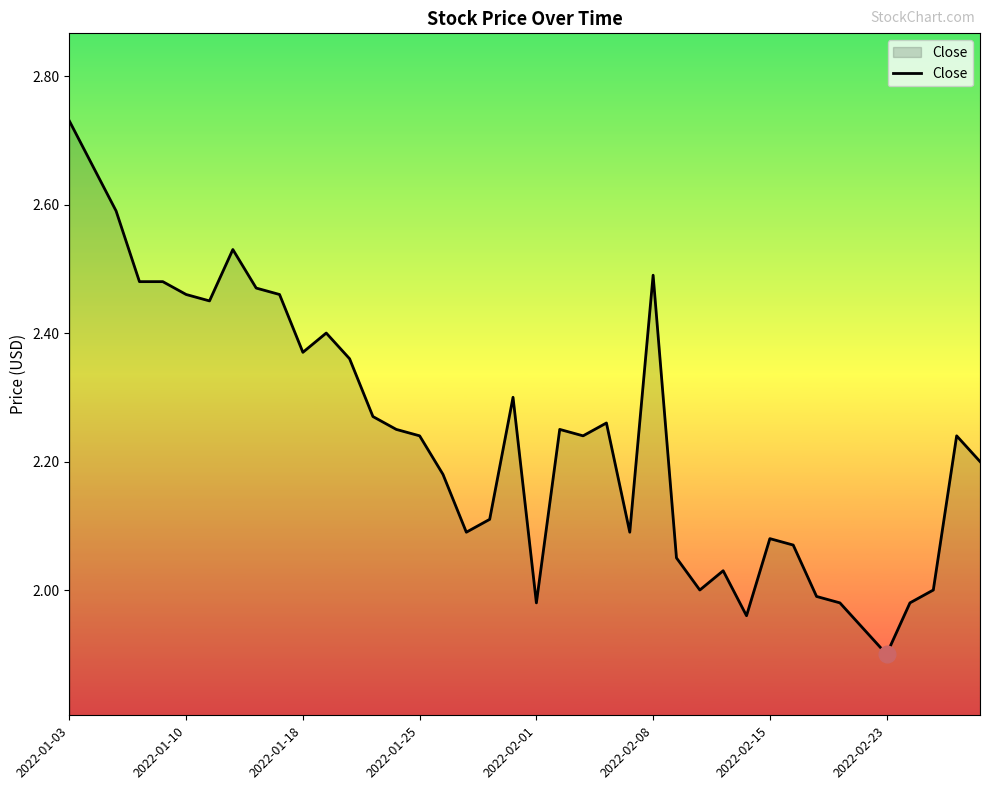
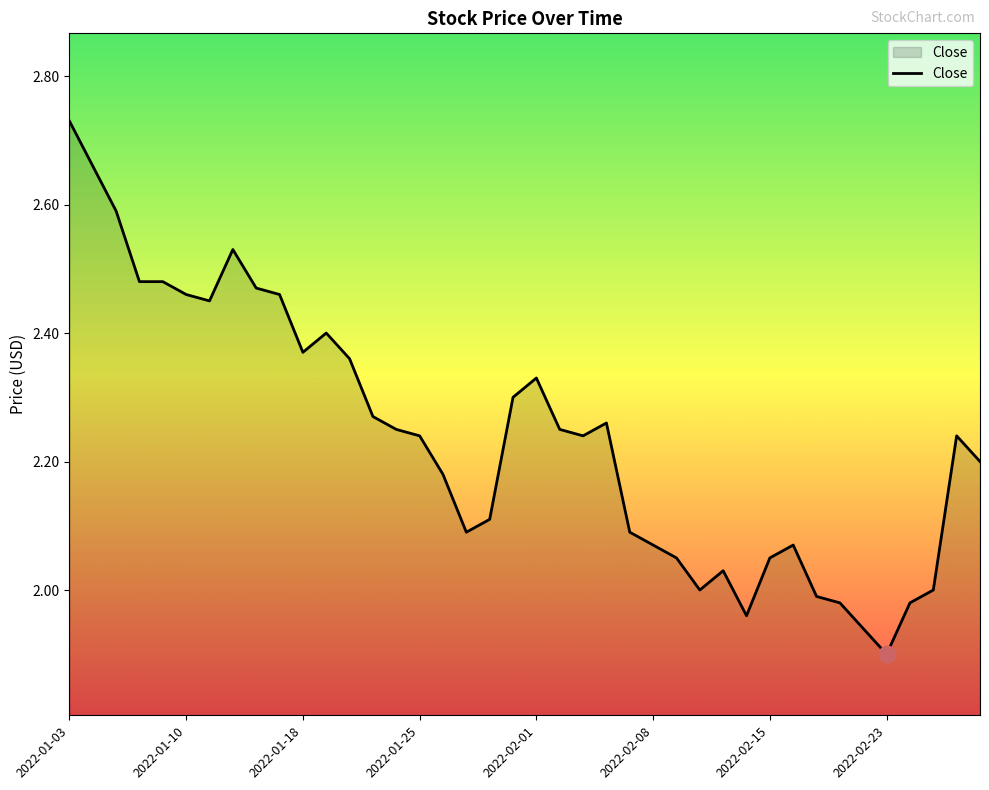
Close, 2022-02-01: 1.98 -> 2.33
Close, 2022-02-08: 2.49 -> 2.07
Close, 2022-02-15: 2.08 -> 2.05
